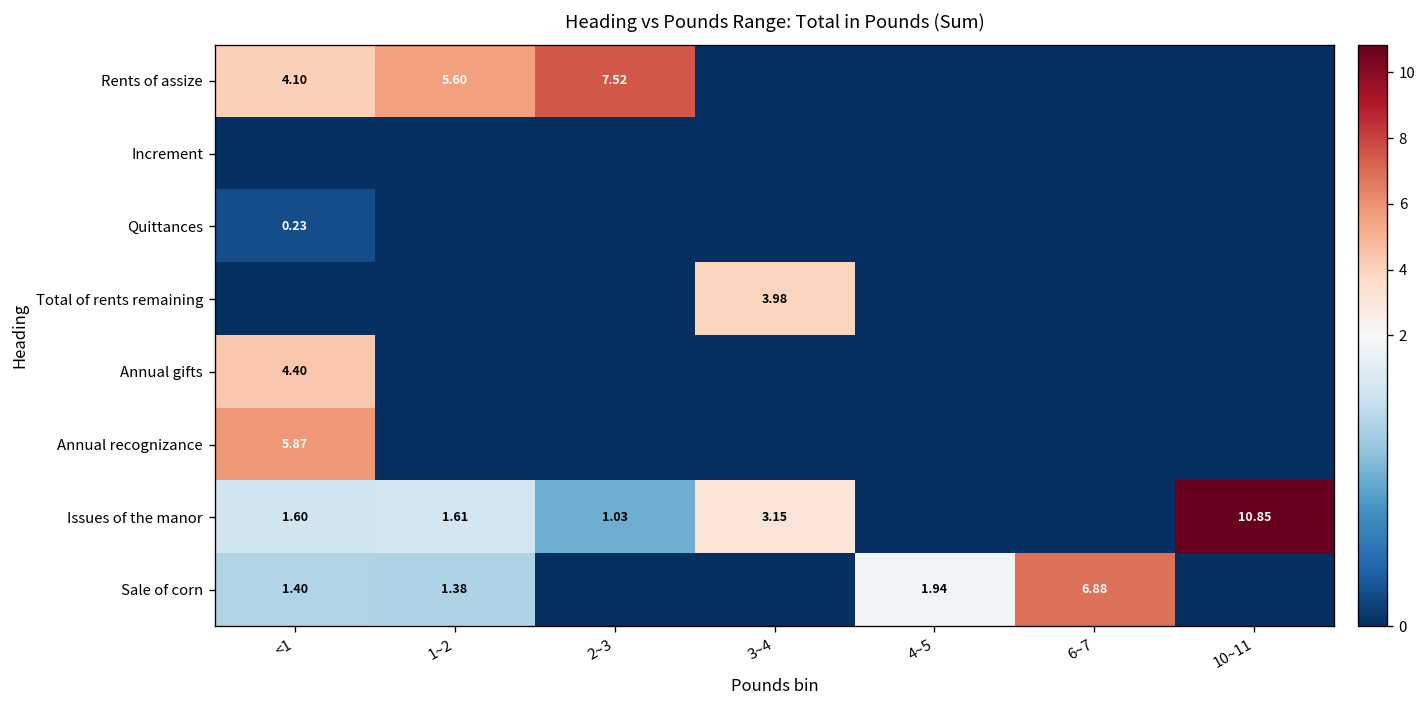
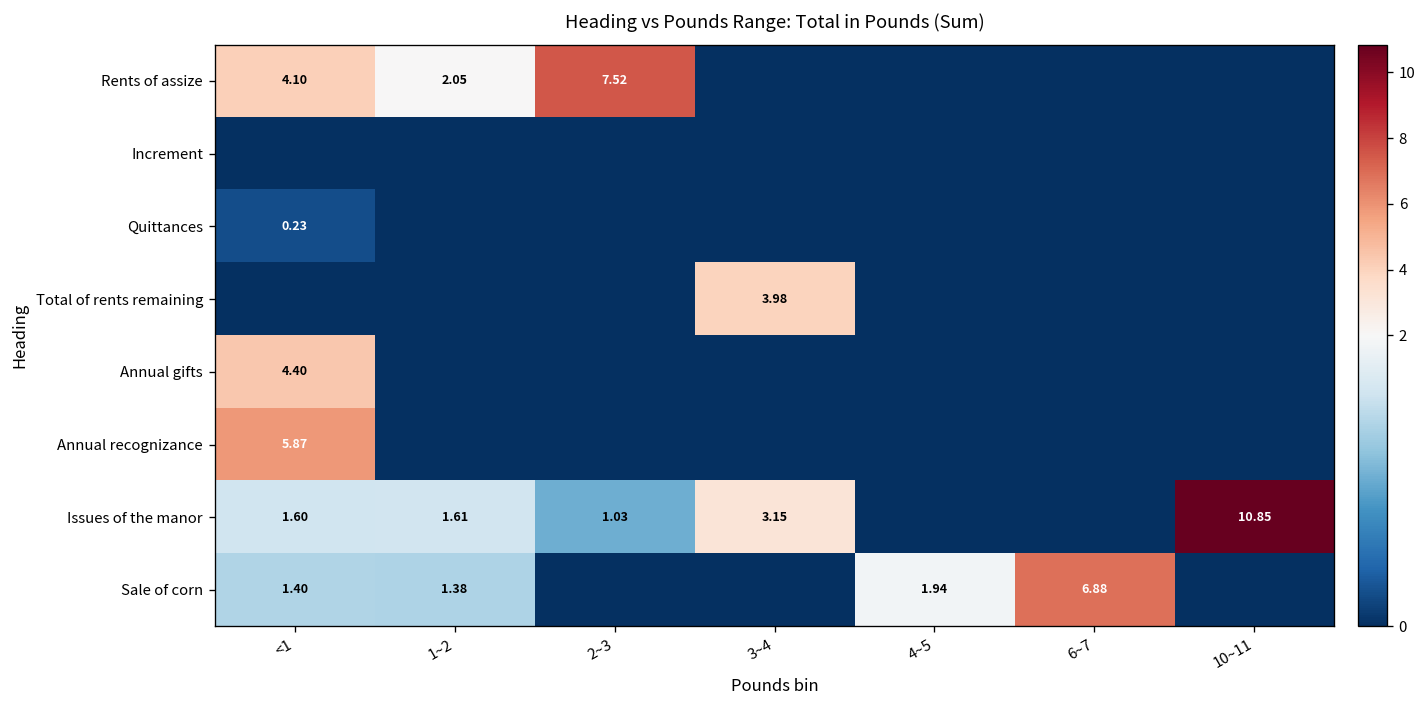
Rents of assize, 1~2: 5.60 -> 2.05
